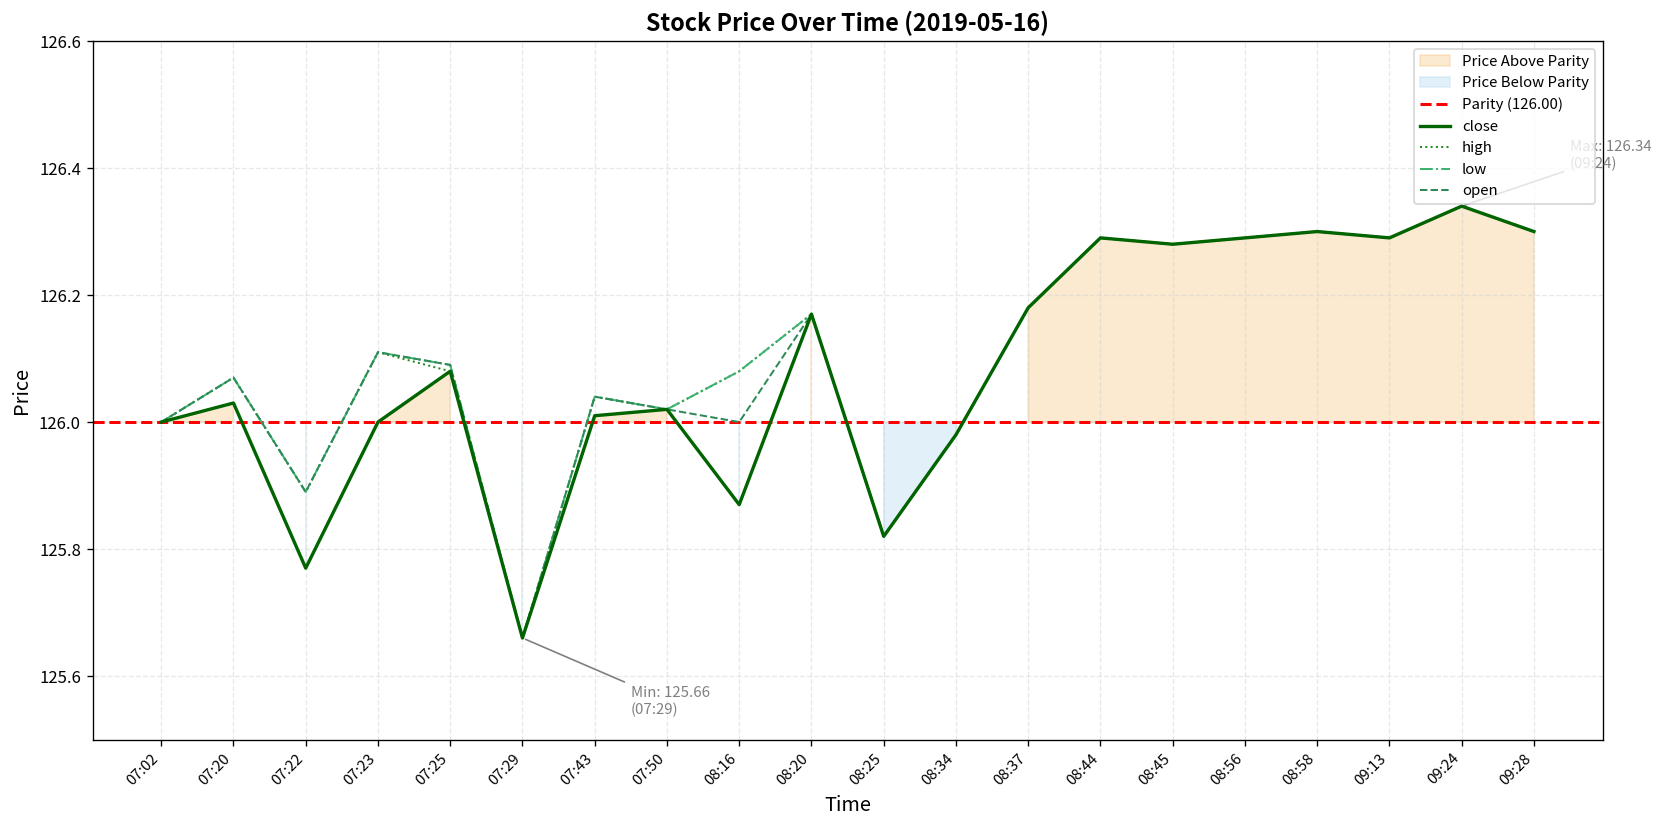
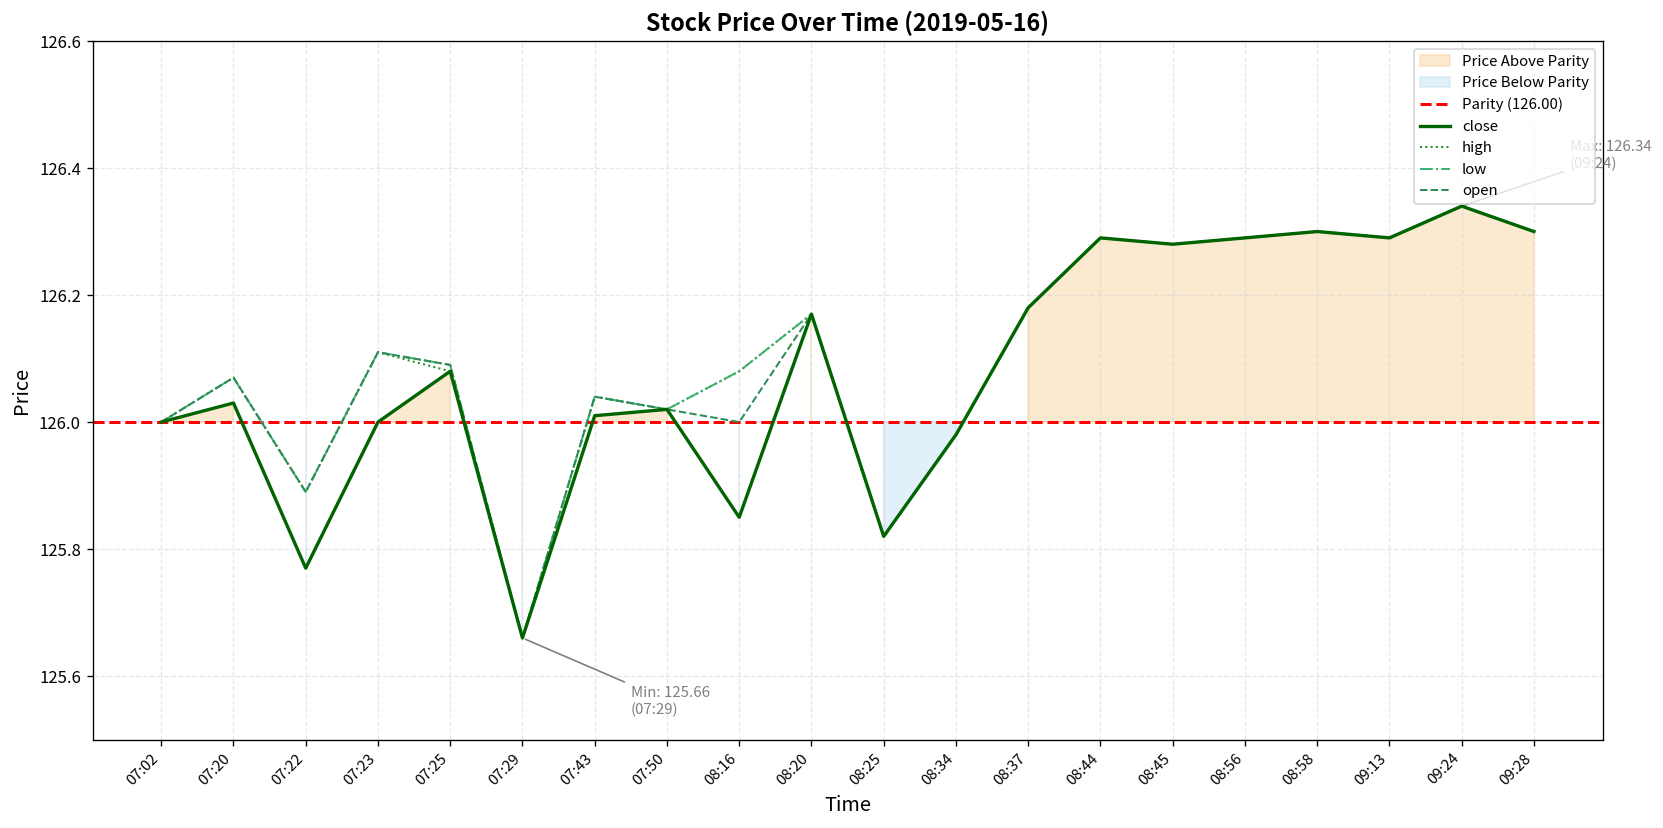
close, 08:16: 125.87 -> 125.85
